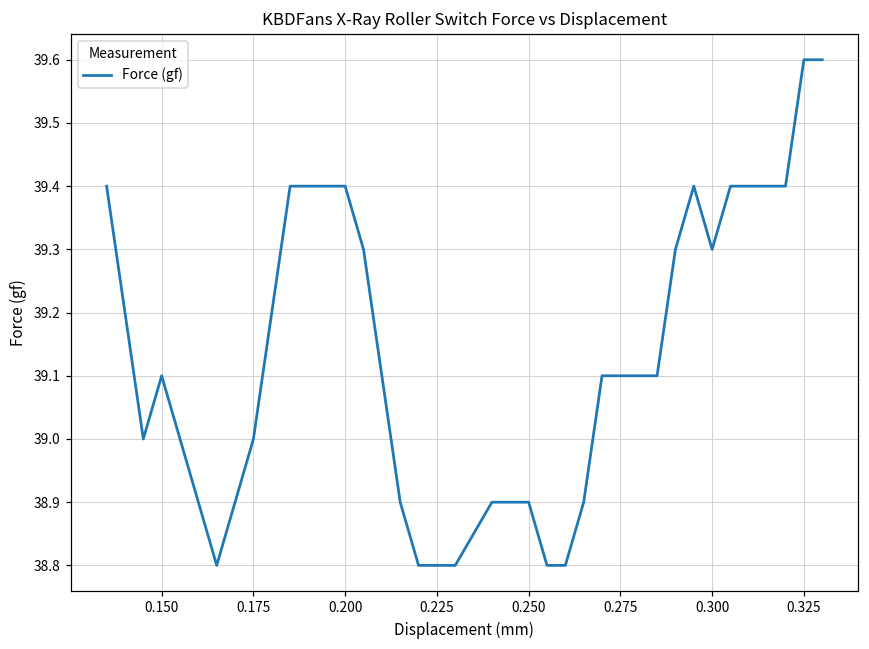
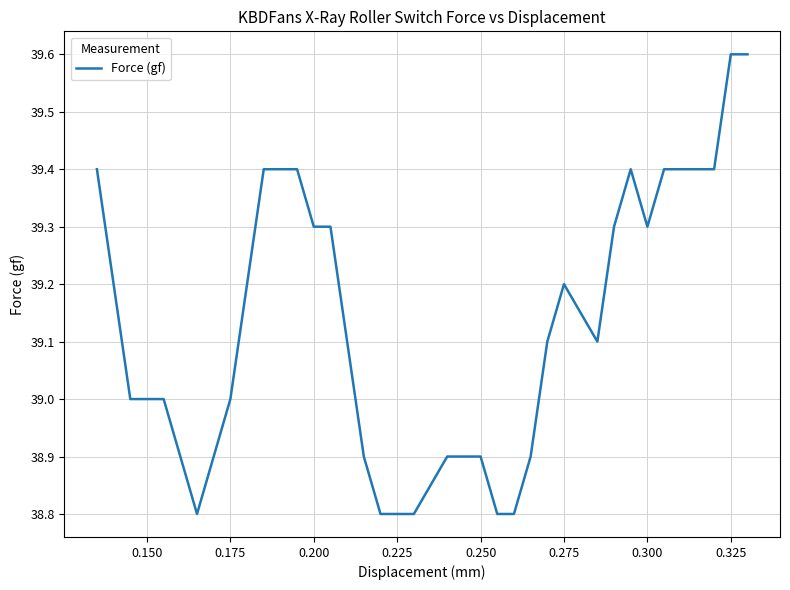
0.150: 39.1 -> 39.0
0.200: 39.4 -> 39.3
0.275: 39.1 -> 39.2
